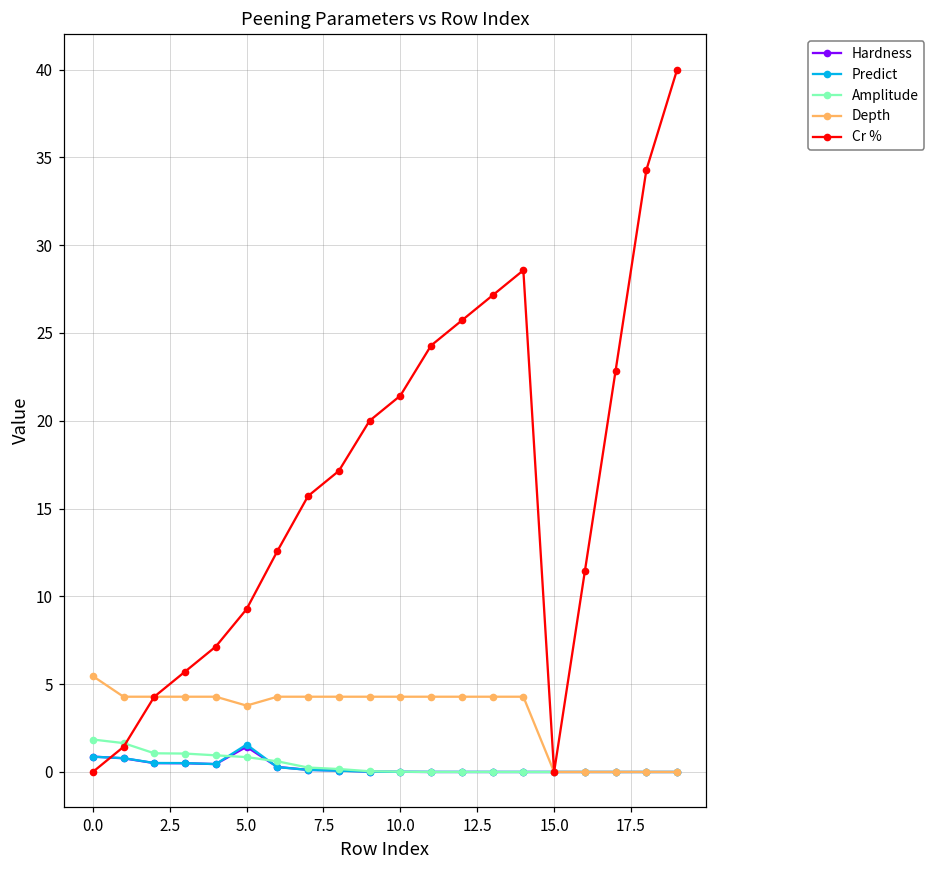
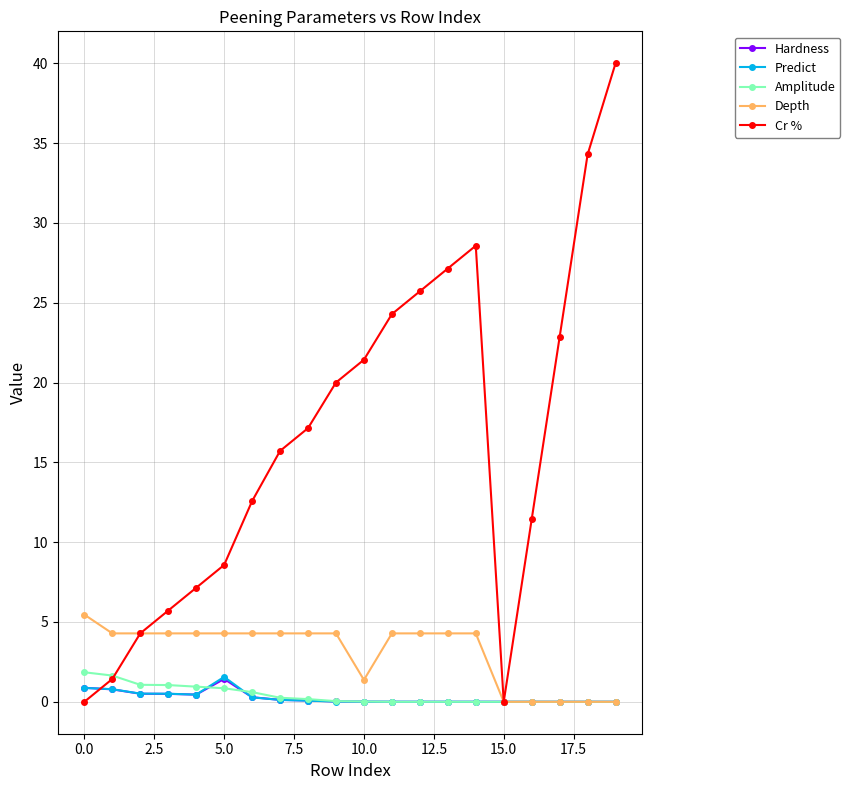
Depth, 5.0: 3.8 -> 4.3
Cr %, 5.0: 9.3 -> 8.6
Depth, 10.0: 4.3 -> 1.4
